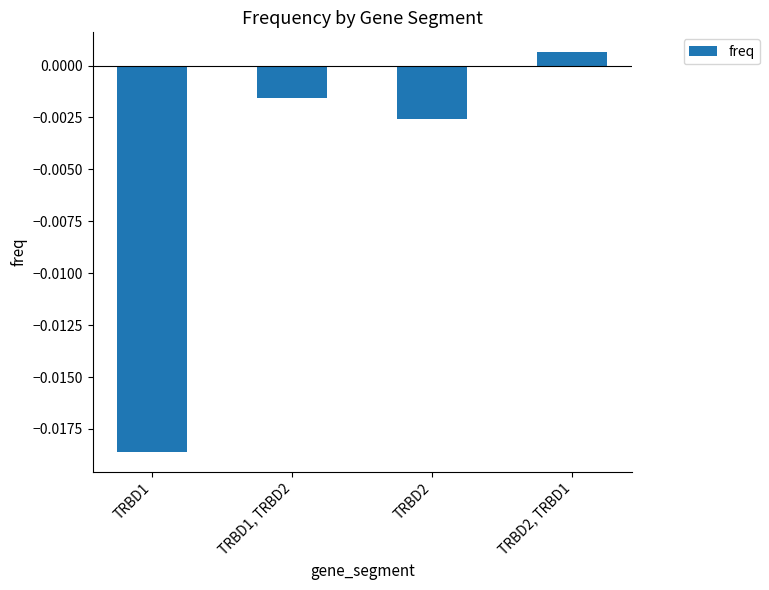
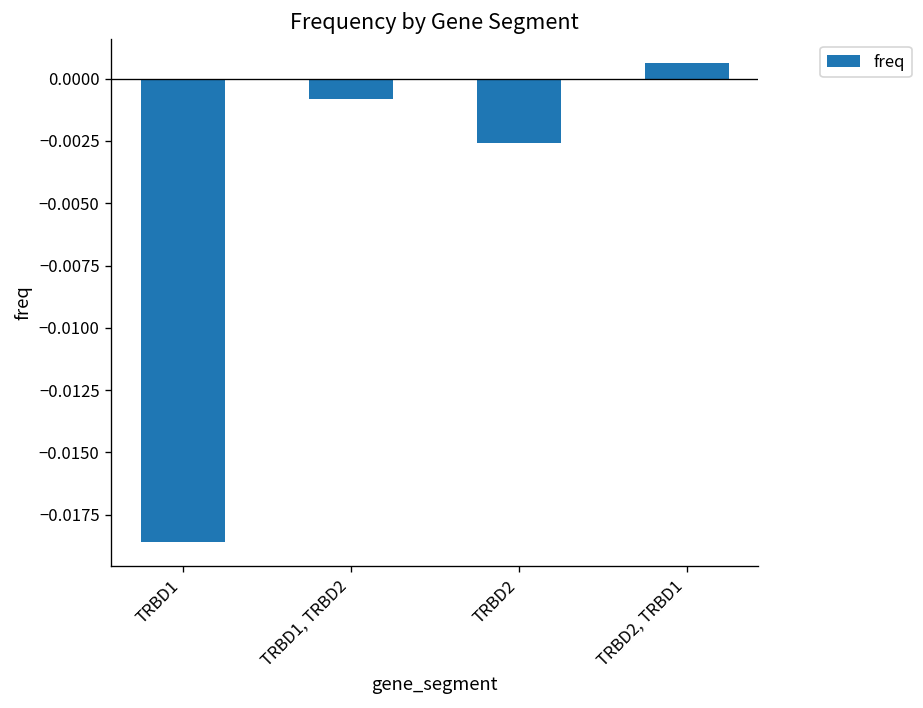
TRBD1, TRBD2: -0.0016 -> -0.0008
